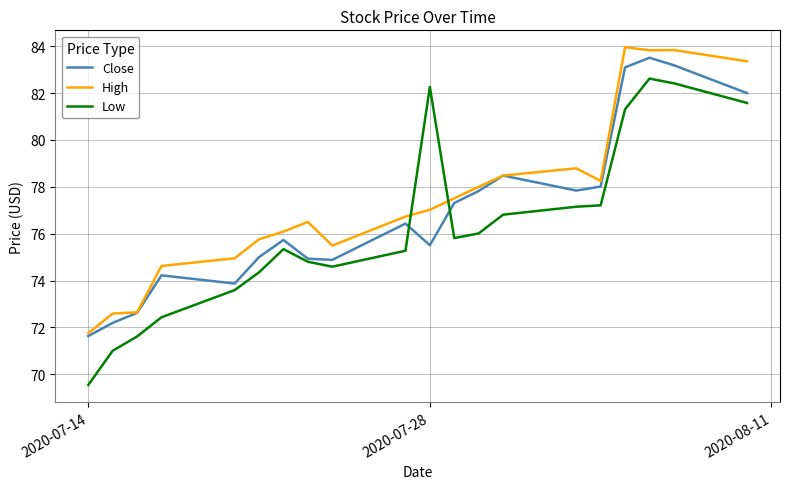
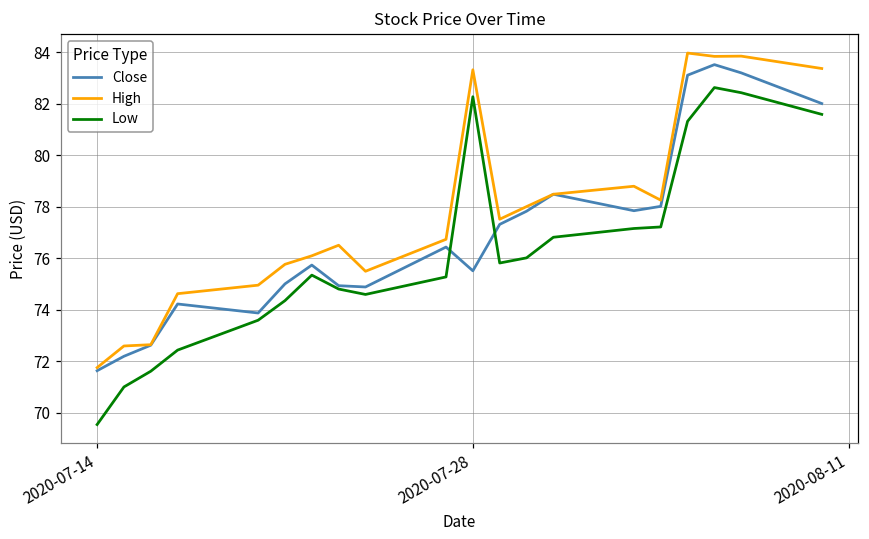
High, 2020-07-28: 77.0 -> 83.3
